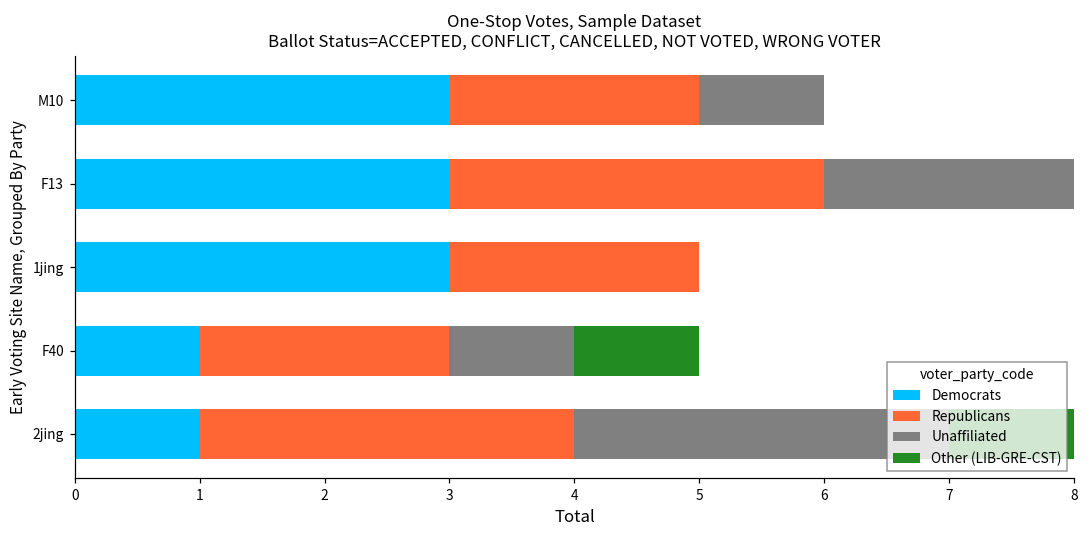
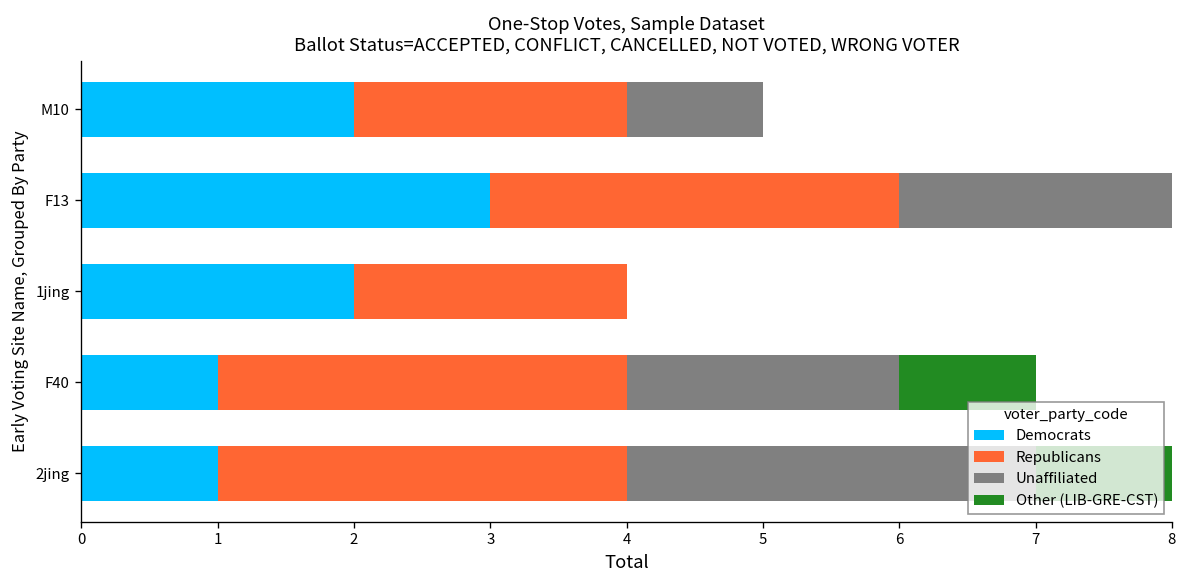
Democrats, M10: 3 -> 2
Democrats, 1jing: 3 -> 2
Republicans, F40: 2 -> 3
Unaffiliated, F40: 1 -> 2
